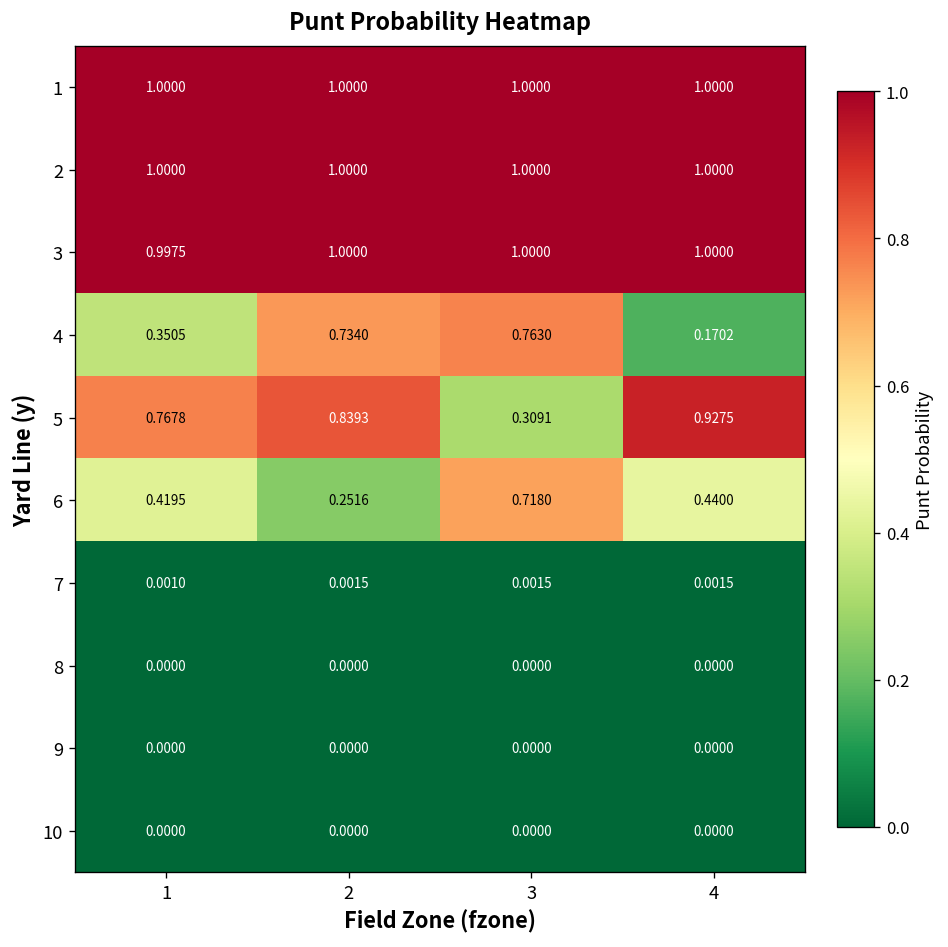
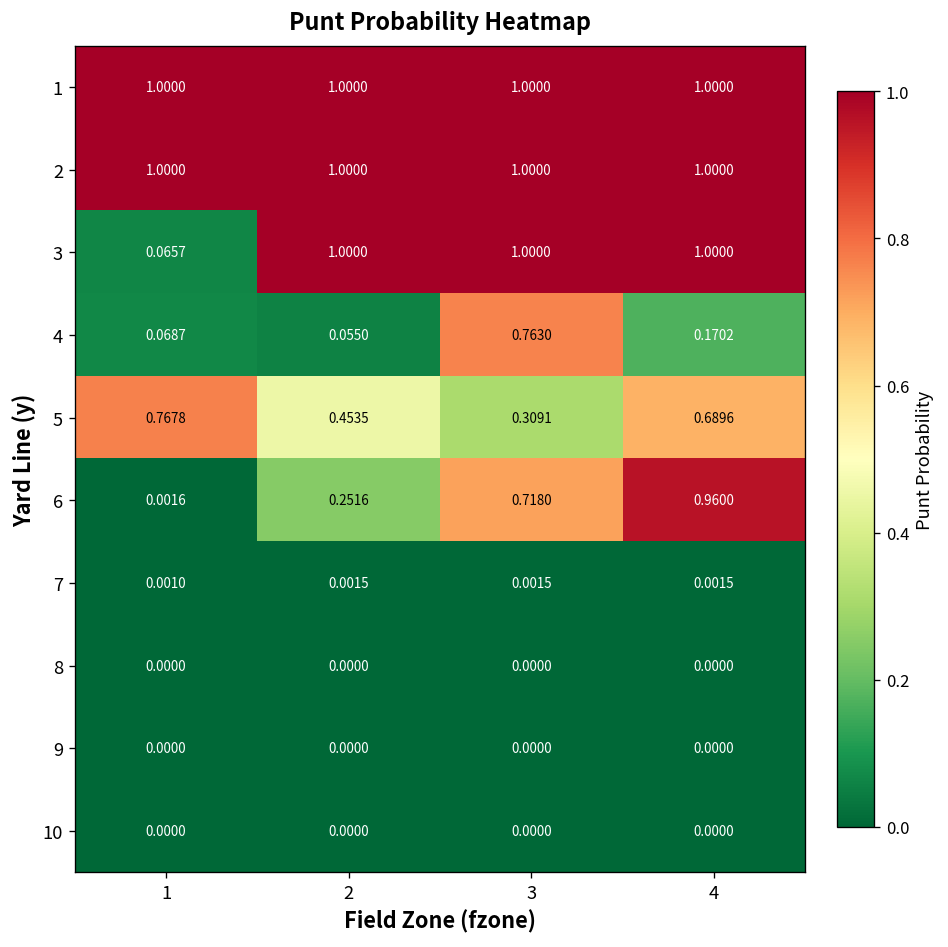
3, 1: 0.9975 -> 0.0657
4, 1: 0.3505 -> 0.0687
4, 2: 0.7340 -> 0.0550
5, 2: 0.8393 -> 0.4535
5, 4: 0.9275 -> 0.6896
6, 1: 0.4195 -> 0.0016
6, 4: 0.4400 -> 0.9600
